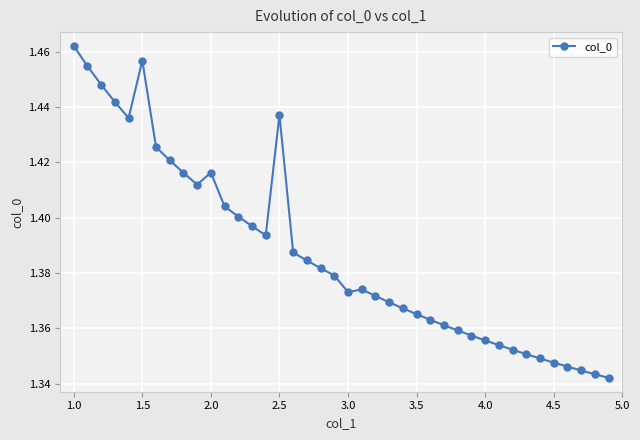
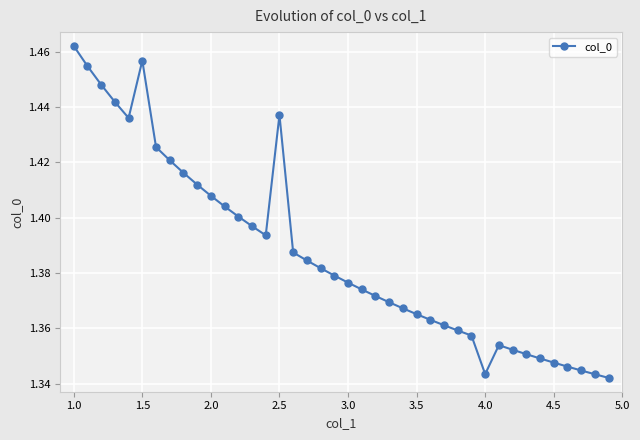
2.0: 1.416 -> 1.408
3.0: 1.373 -> 1.376
4.0: 1.356 -> 1.343
